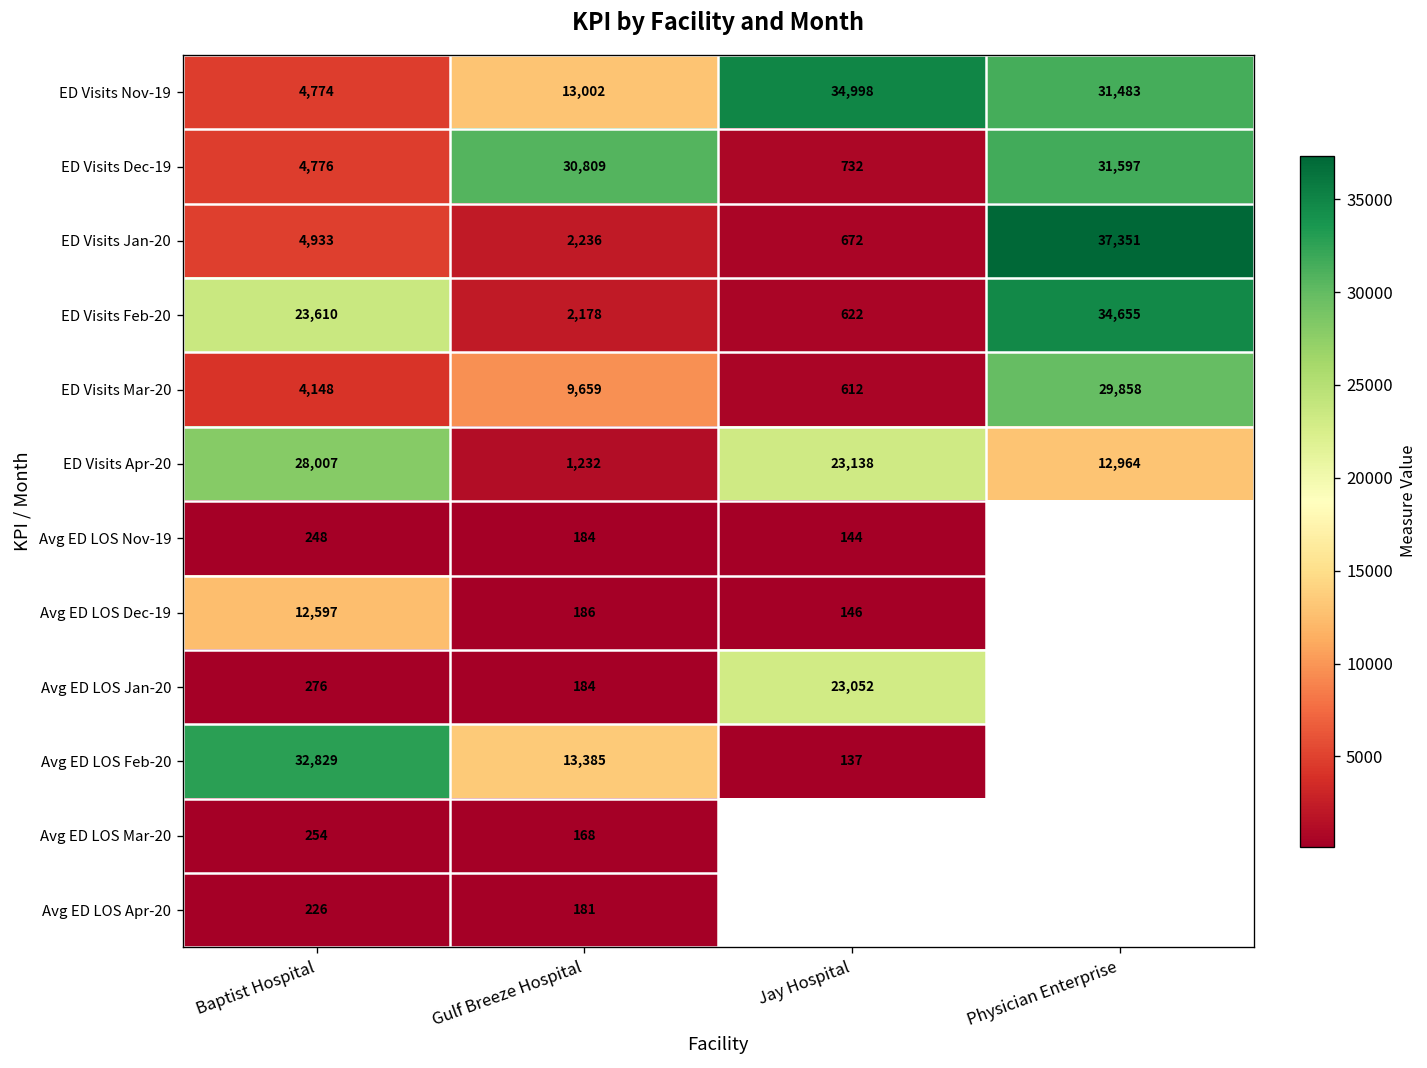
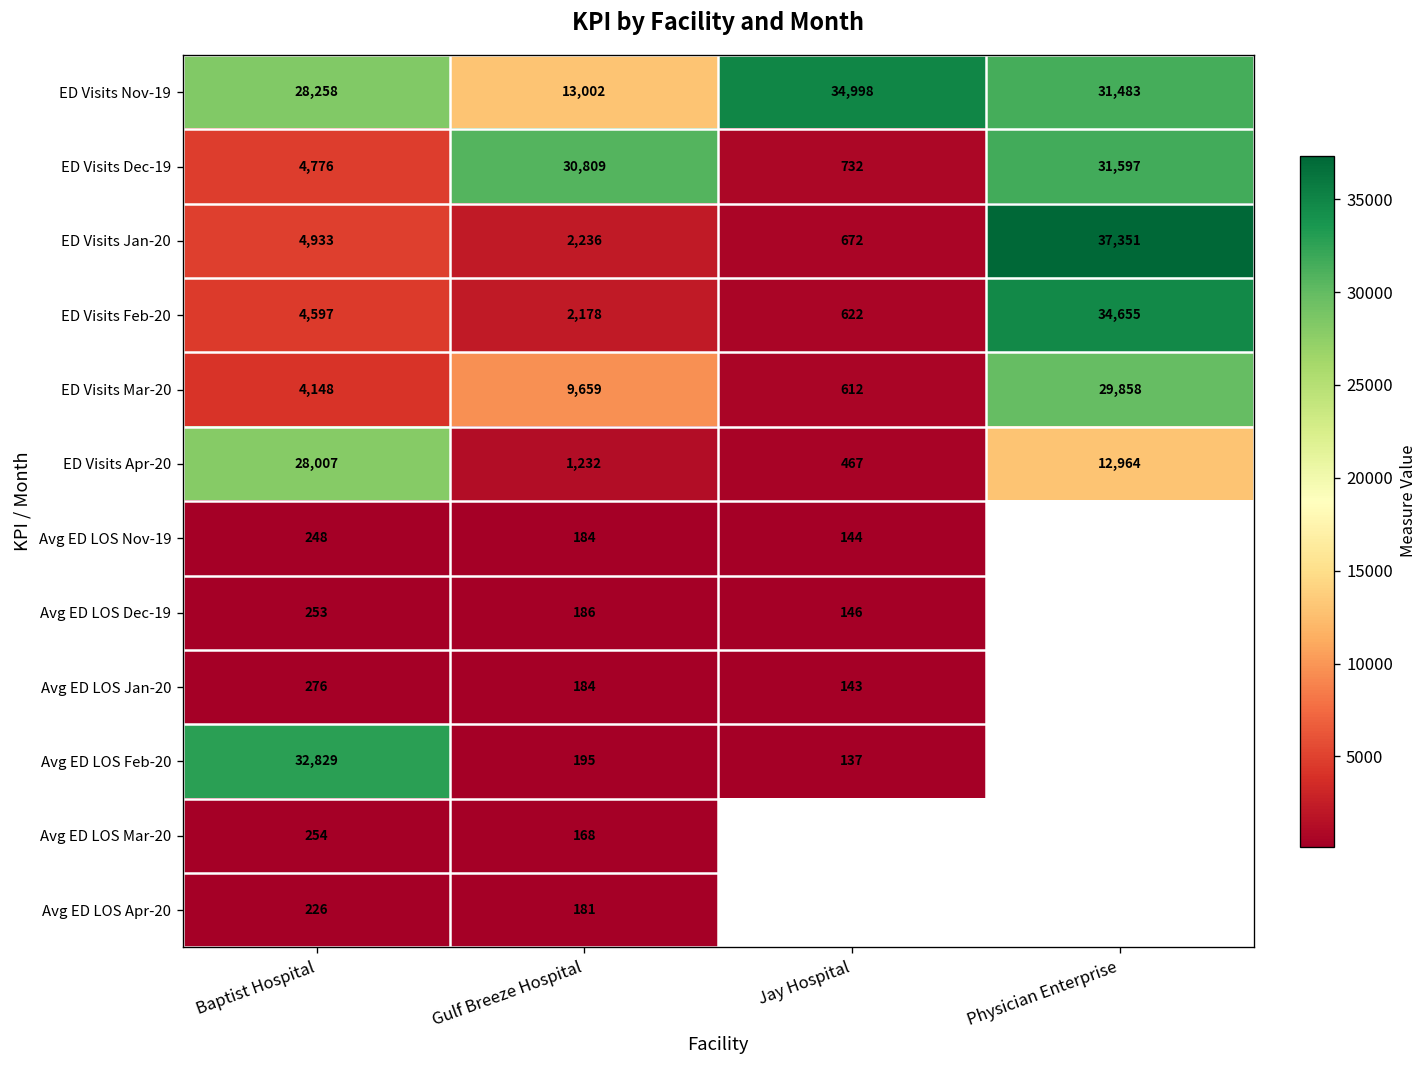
ED Visits Nov-19, Baptist Hospital: 4,774 -> 28,258
ED Visits Feb-20, Baptist Hospital: 23,610 -> 4,597
ED Visits Apr-20, Jay Hospital: 23,138 -> 467
Avg ED LOS Dec-19, Baptist Hospital: 12,597 -> 253
Avg ED LOS Jan-20, Jay Hospital: 23,052 -> 143
Avg ED LOS Feb-20, Gulf Breeze Hospital: 13,385 -> 195
